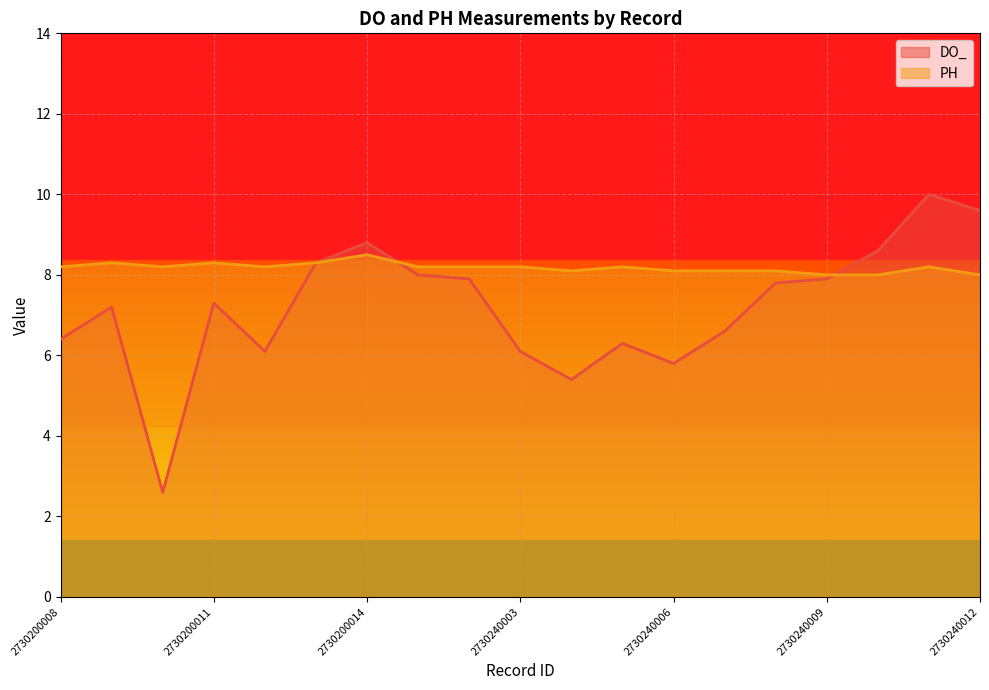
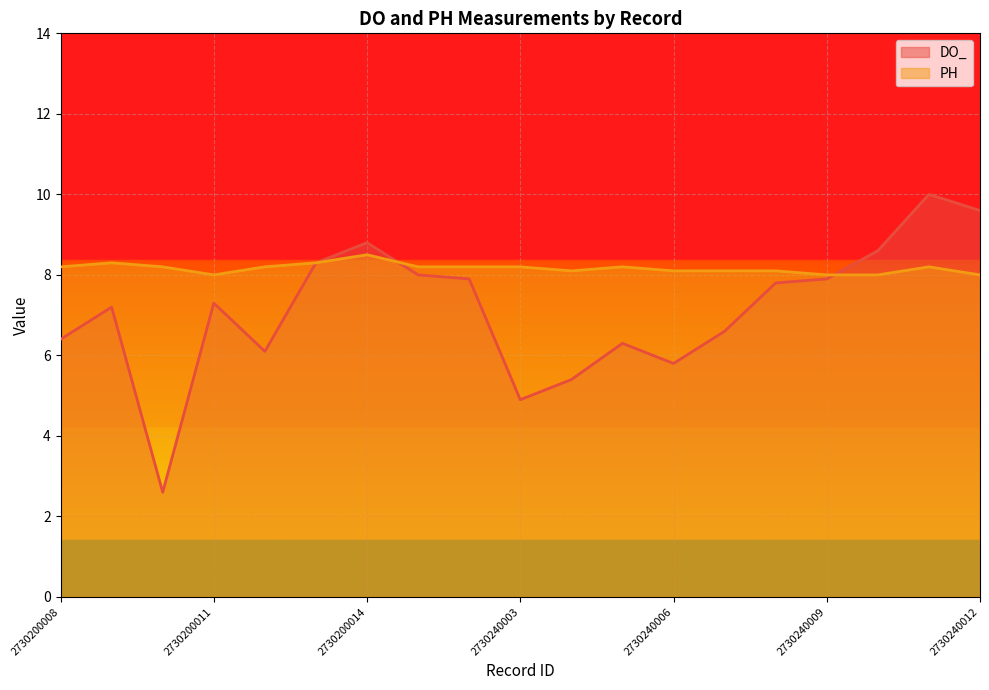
PH, 2730200011: 8.3 -> 8.0
DO_, 2730240003: 6.1 -> 4.9
